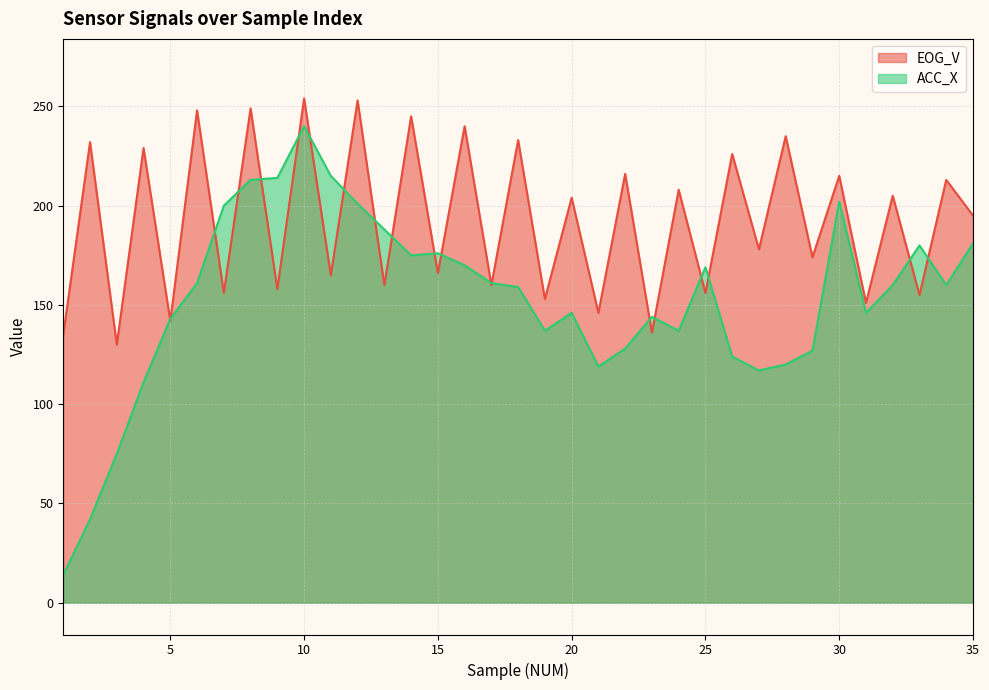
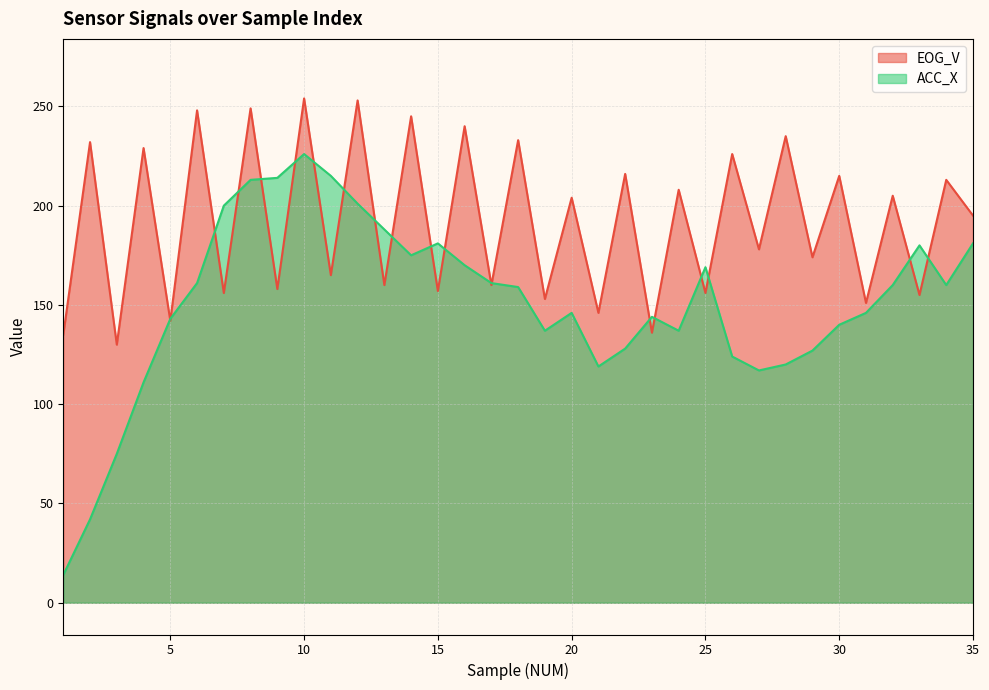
ACC_X, 10: 240 -> 226
EOG_V, 15: 166 -> 157
ACC_X, 15: 176 -> 181
ACC_X, 30: 202 -> 140
